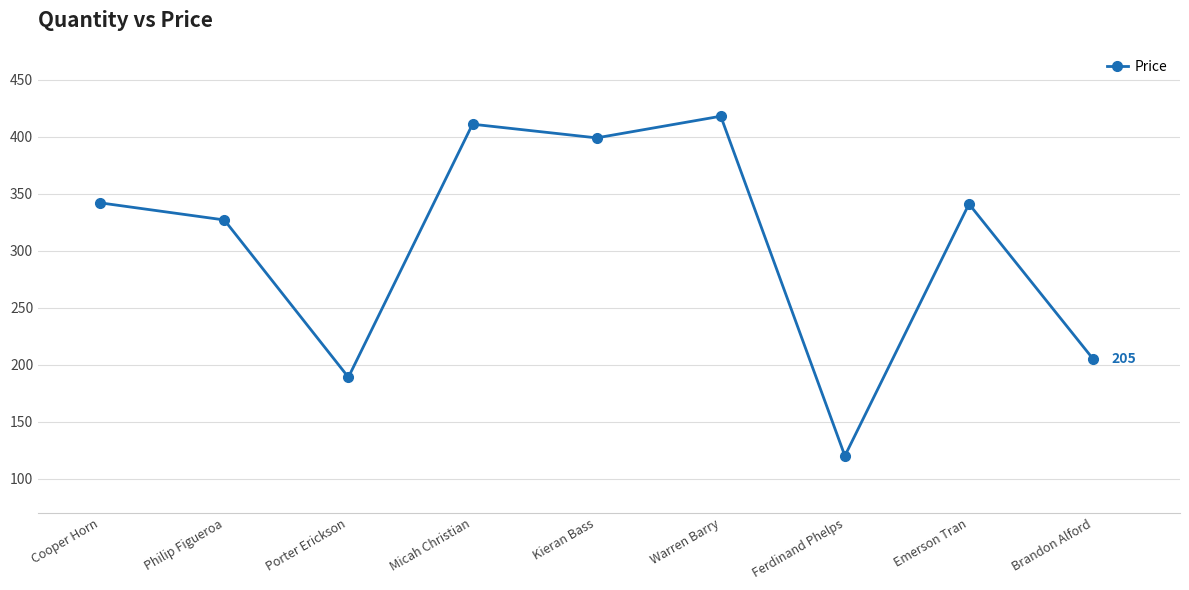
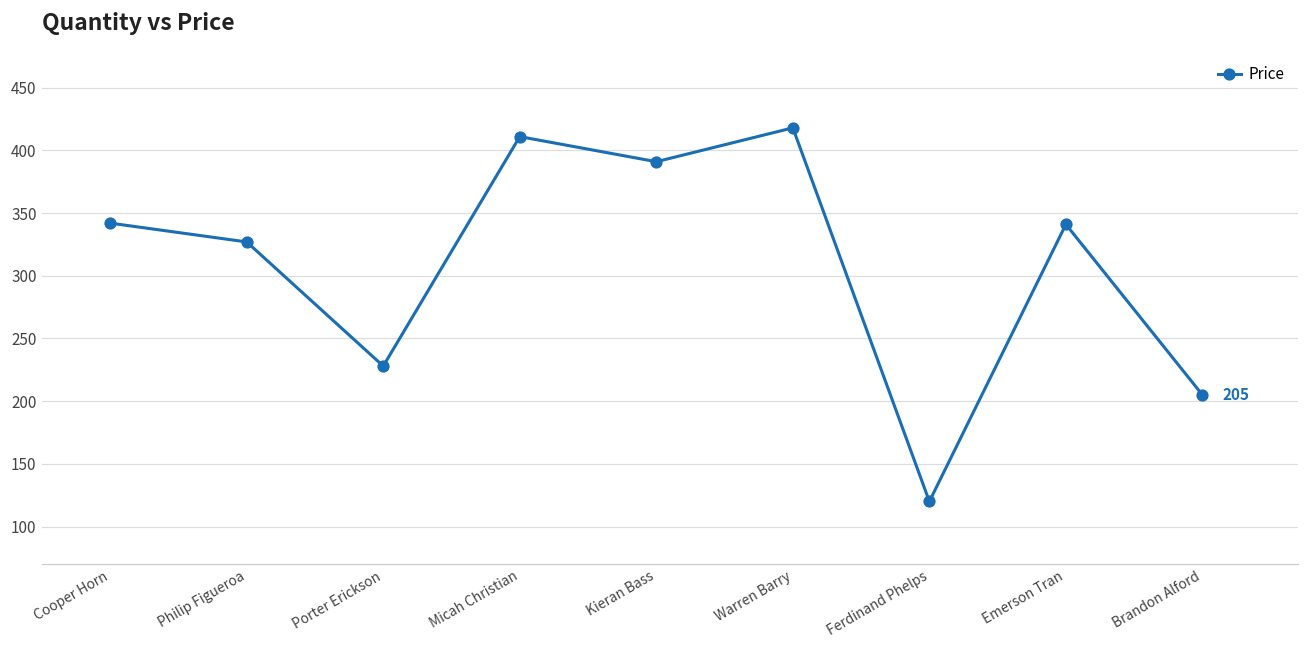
Porter Erickson: 189 -> 228
Kieran Bass: 399 -> 391
